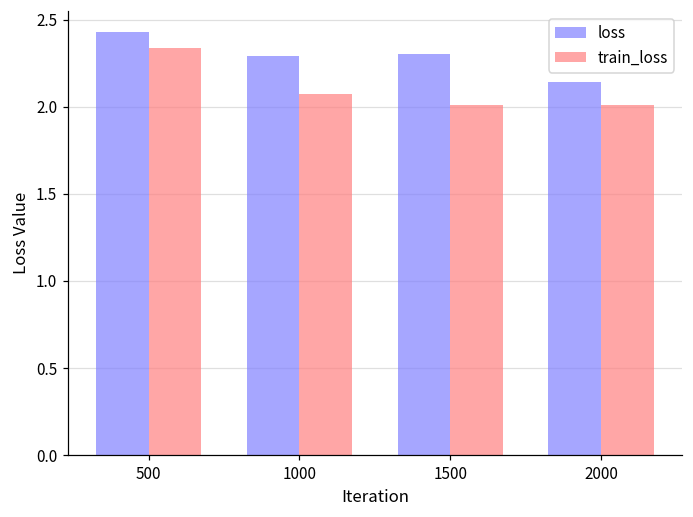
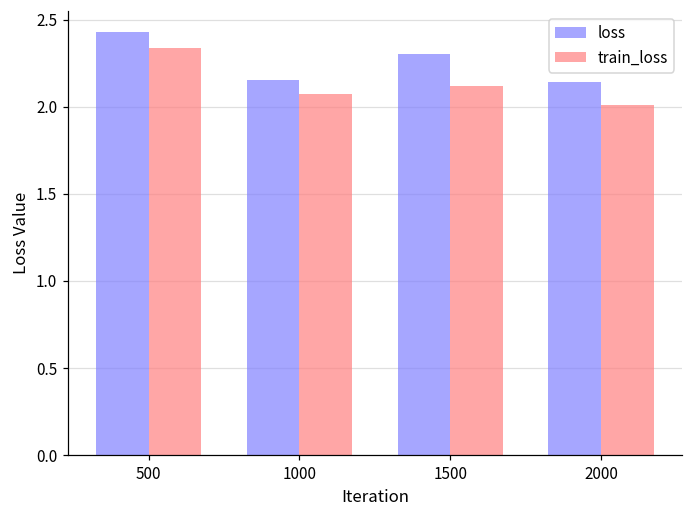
loss, 1000: 2.29 -> 2.15
train_loss, 1500: 2.01 -> 2.12
